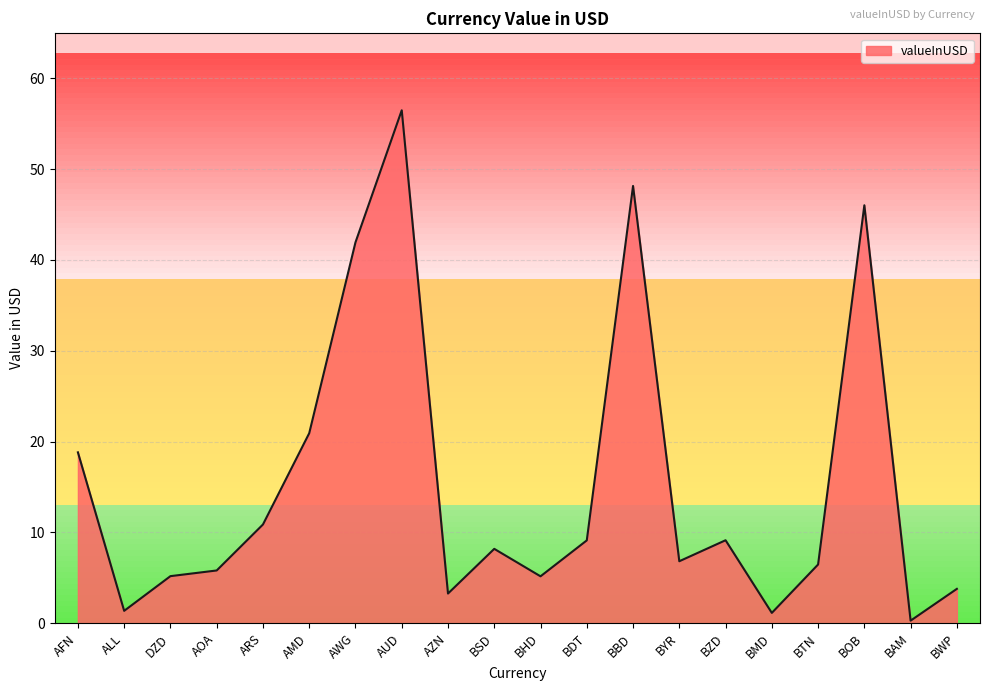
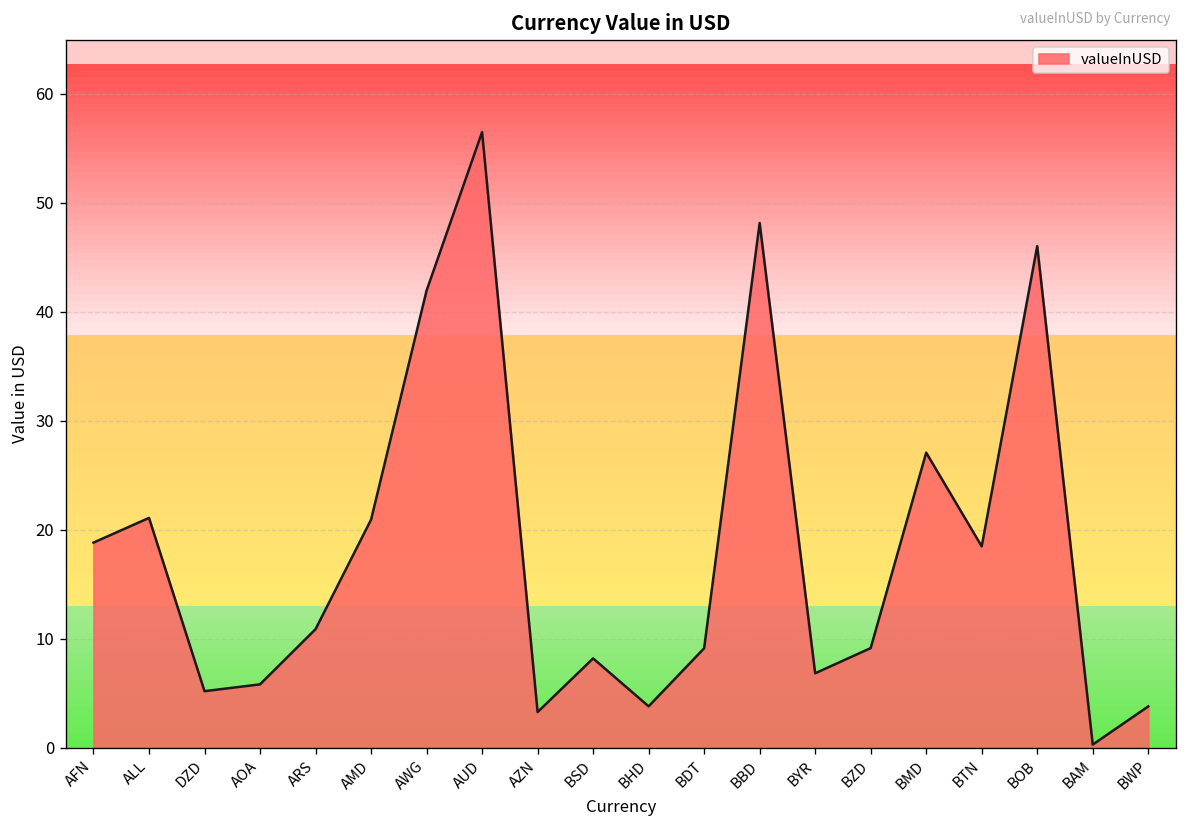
ALL: 1 -> 21
BHD: 5 -> 4
BMD: 1 -> 27
BTN: 6 -> 18
